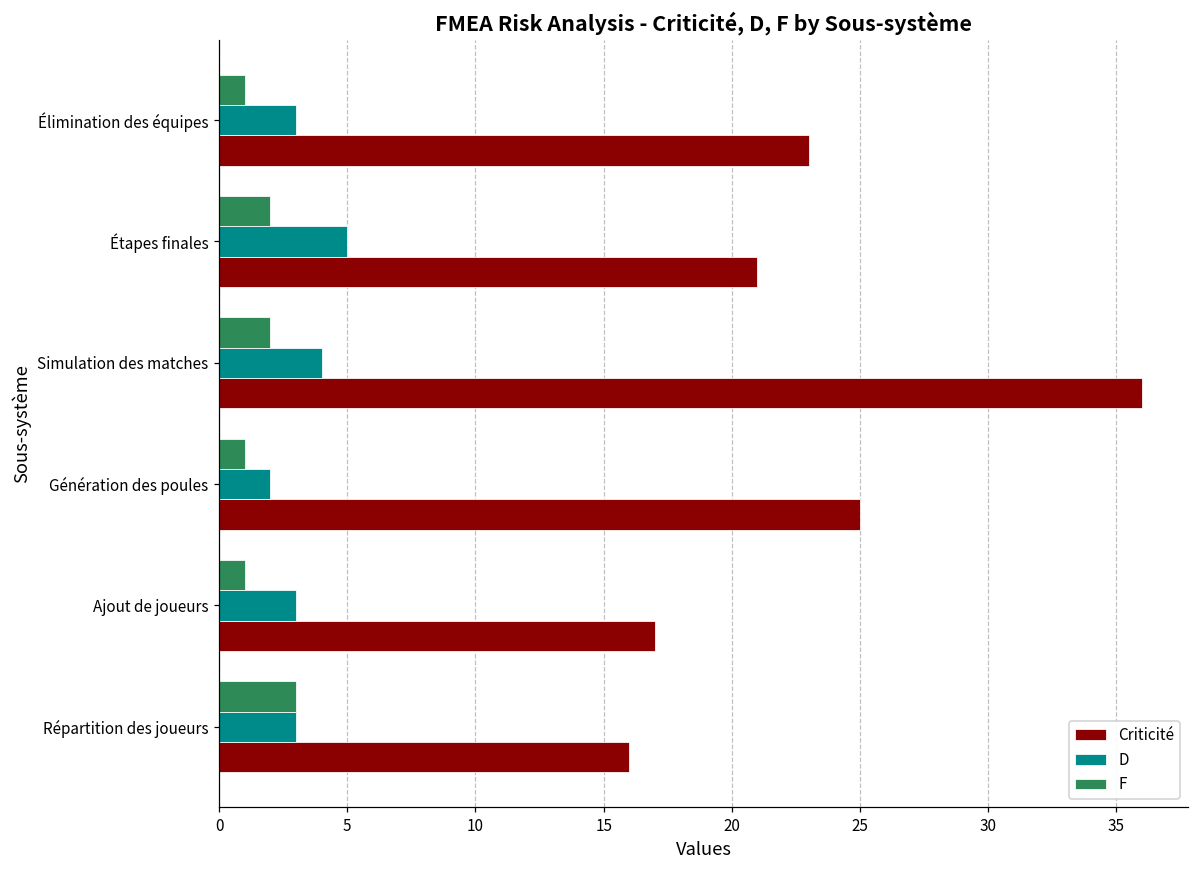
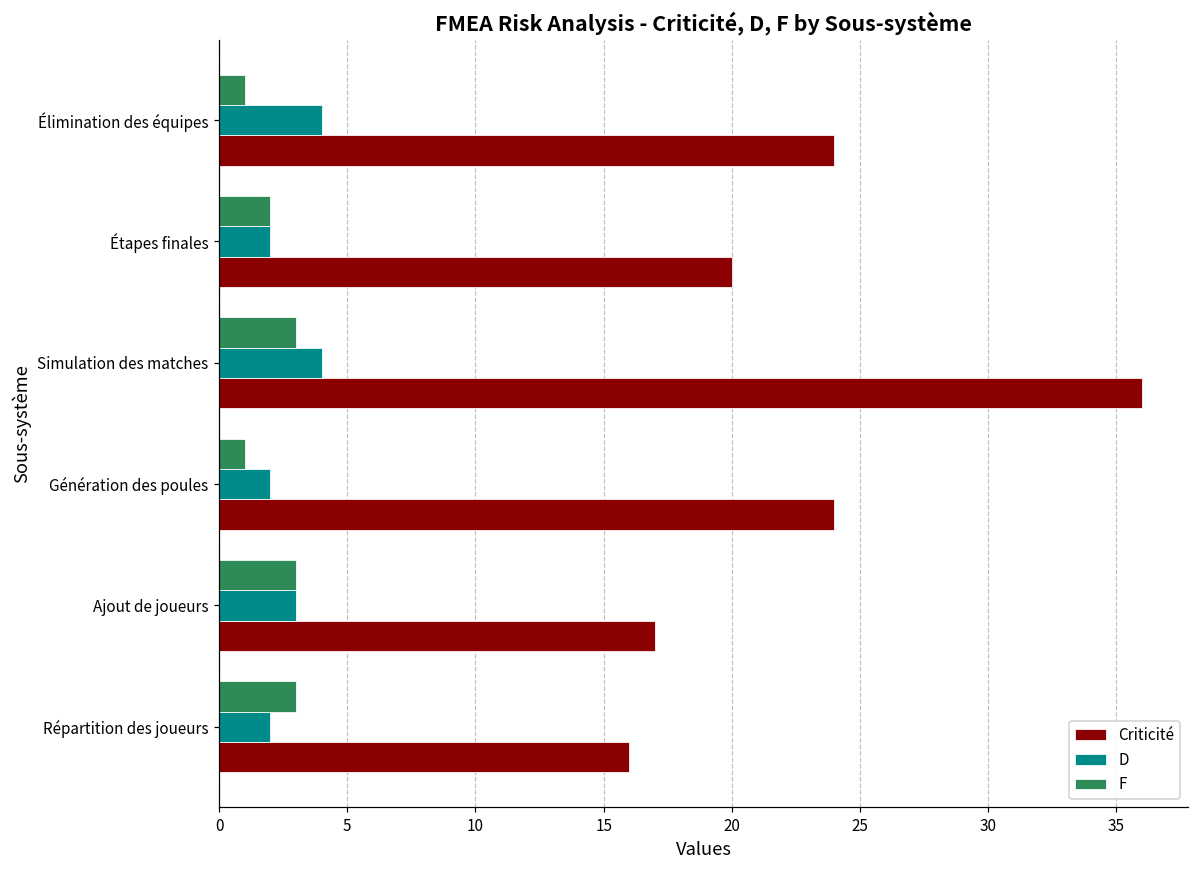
D, Élimination des équipes: 3 -> 4
Criticité, Élimination des équipes: 23 -> 24
D, Étapes finales: 5 -> 2
Criticité, Étapes finales: 21 -> 20
F, Simulation des matches: 2 -> 3
Criticité, Génération des poules: 25 -> 24
F, Ajout de joueurs: 1 -> 3
D, Répartition des joueurs: 3 -> 2
